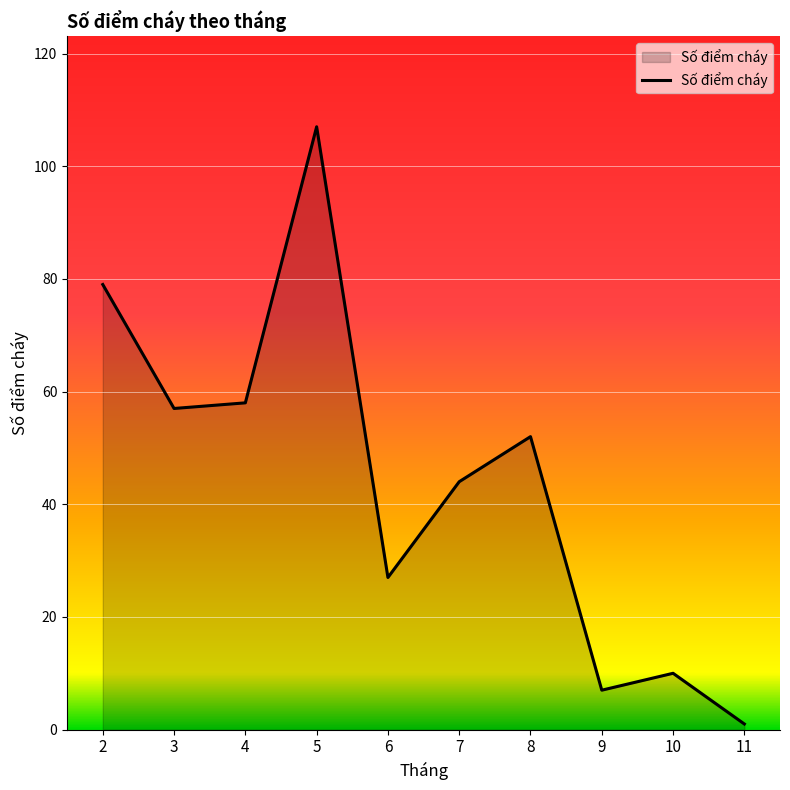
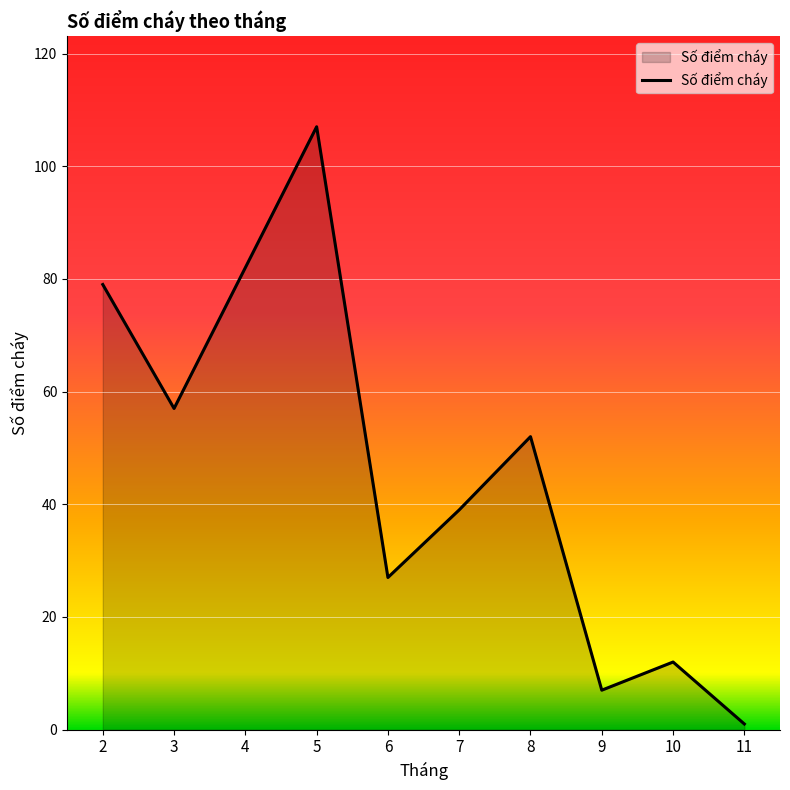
4: 58 -> 82
7: 44 -> 39
10: 10 -> 12
